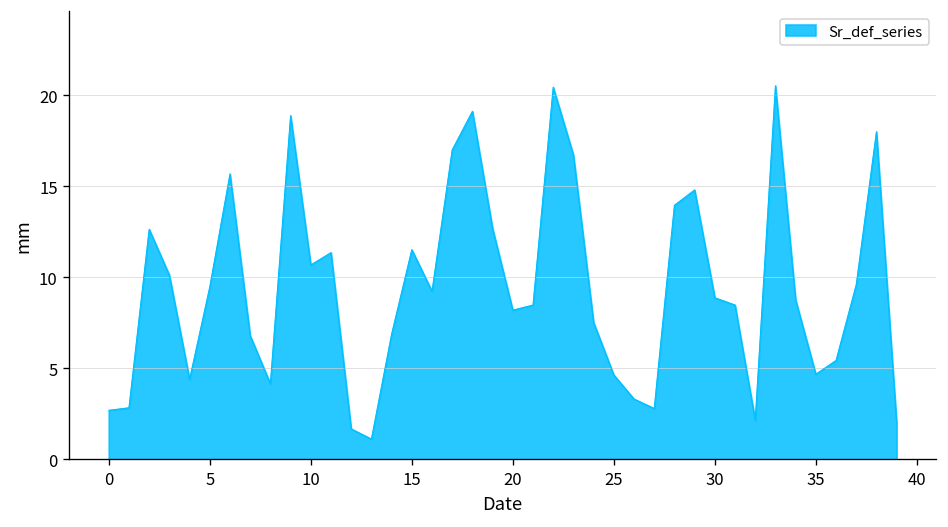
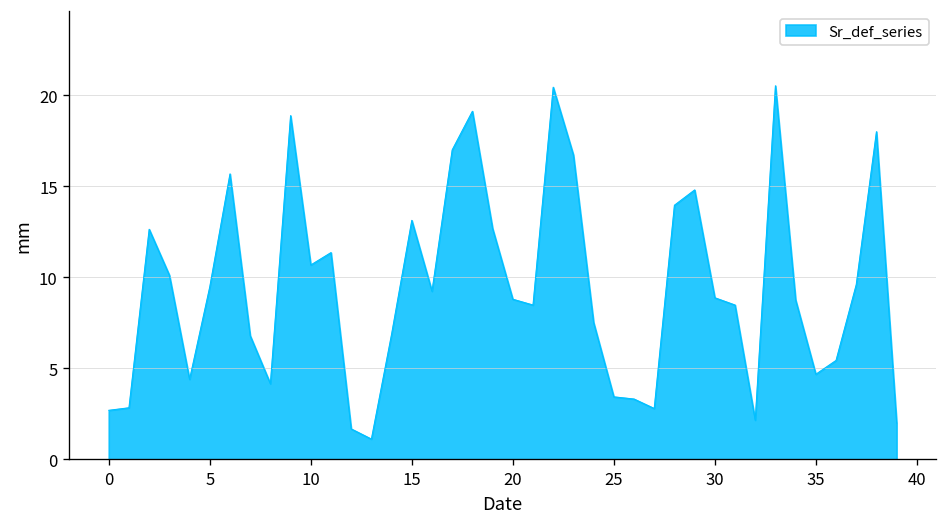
15: 11.5 -> 13.1
20: 8.2 -> 8.8
25: 4.6 -> 3.4
